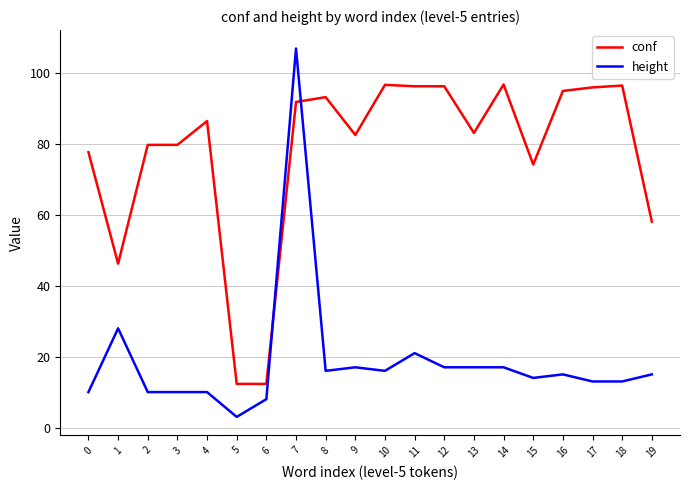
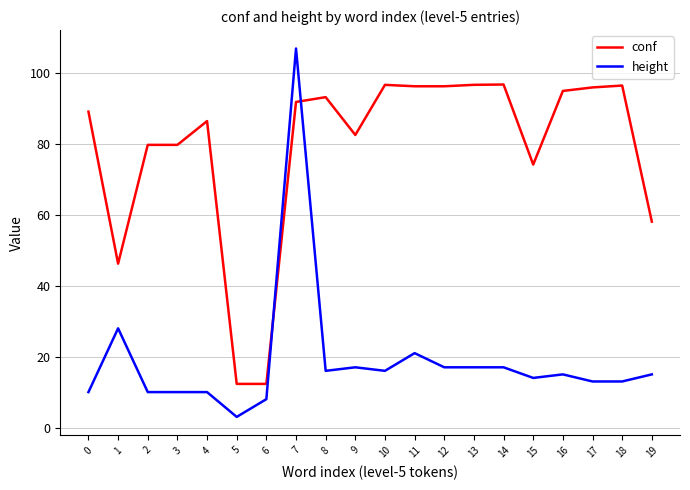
conf, 0: 78 -> 89
conf, 13: 83 -> 97
